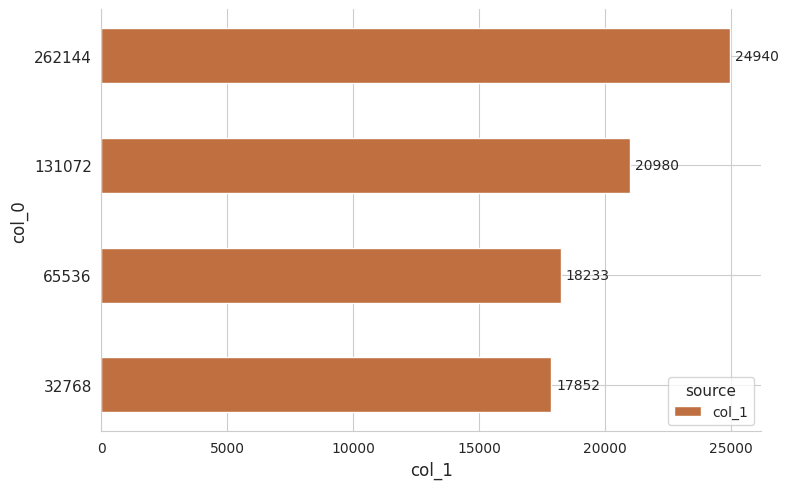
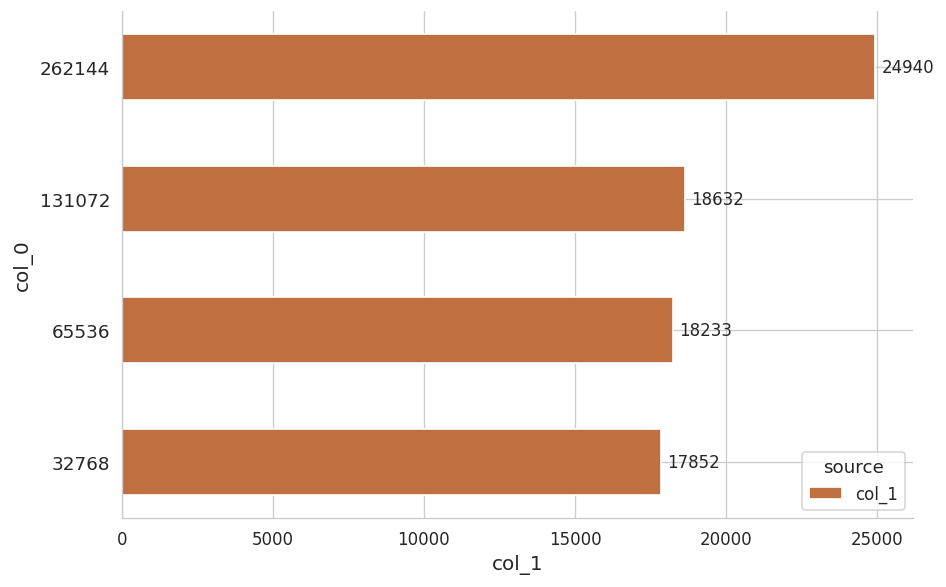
131072: 20980 -> 18632
